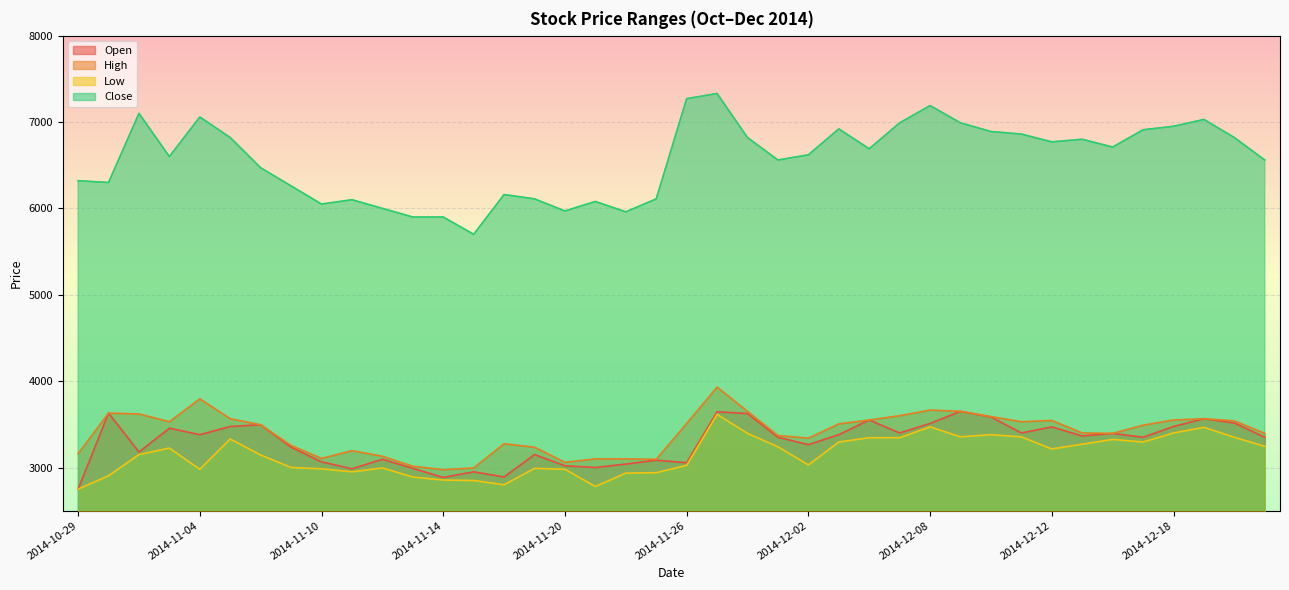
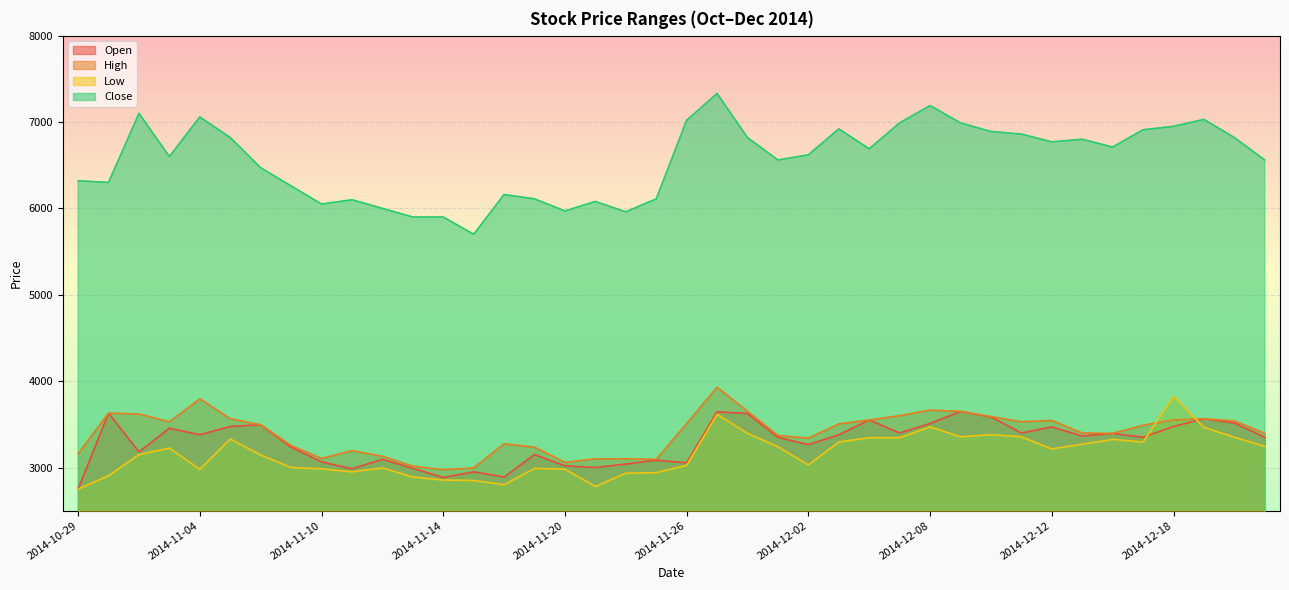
Close, 2014-11-26: 7300 -> 7000
Low, 2014-12-18: 3400 -> 3800
